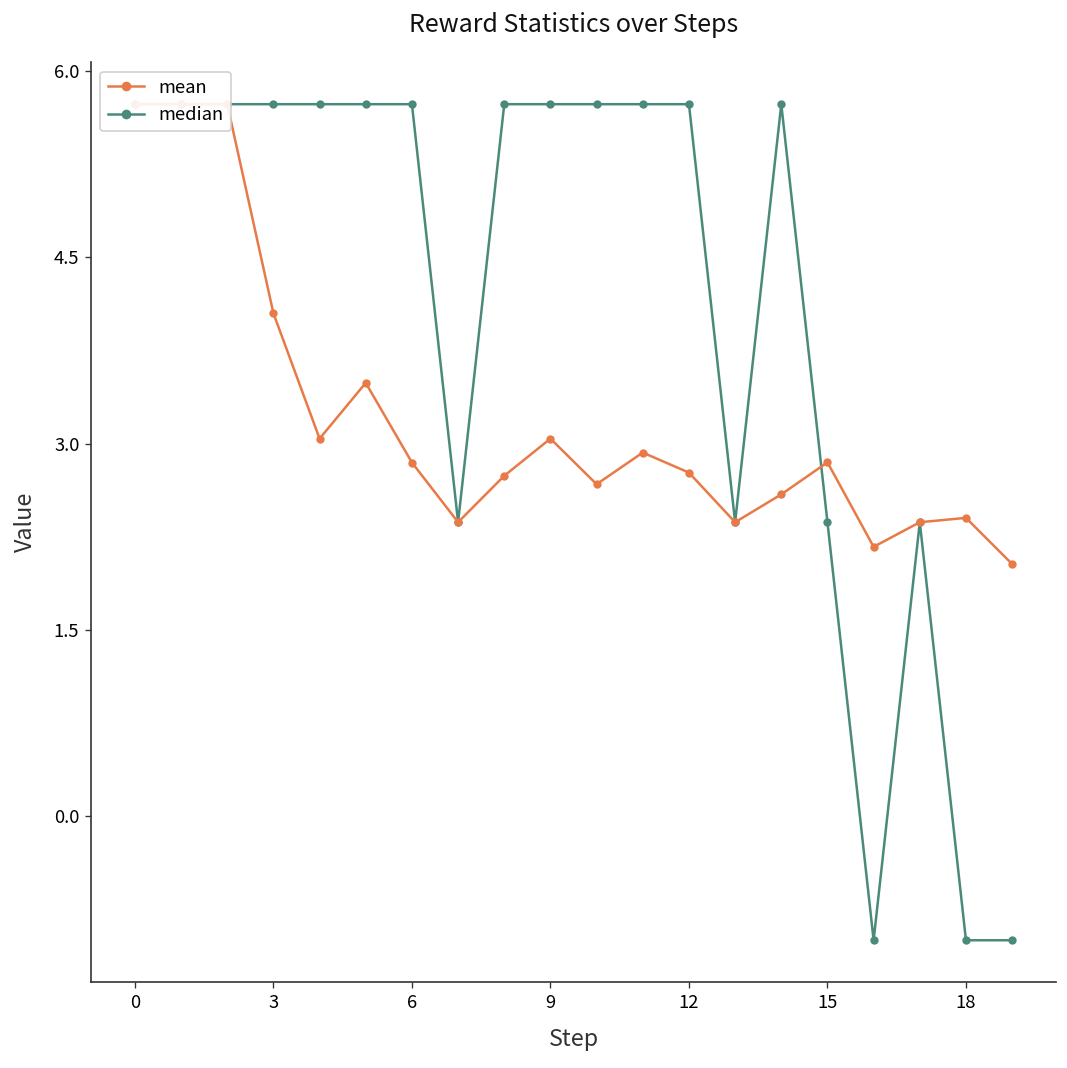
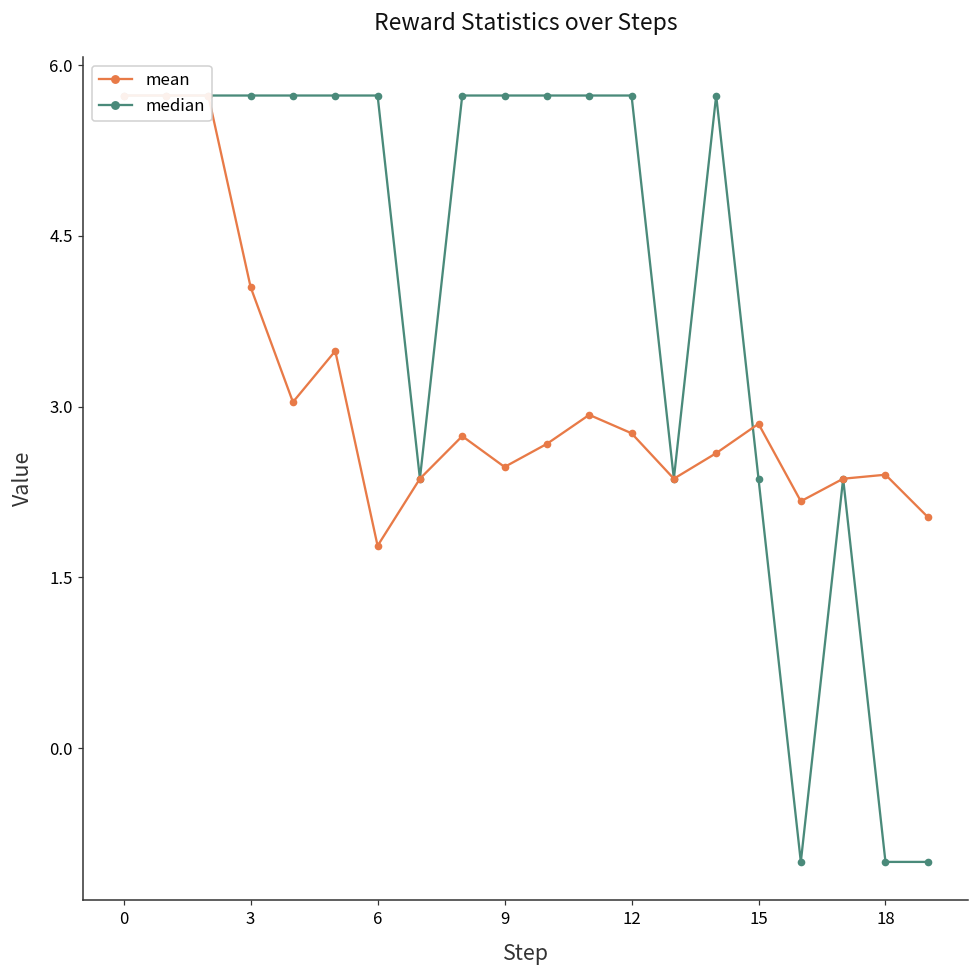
mean, 6: 2.85 -> 1.78
mean, 9: 3.04 -> 2.47
